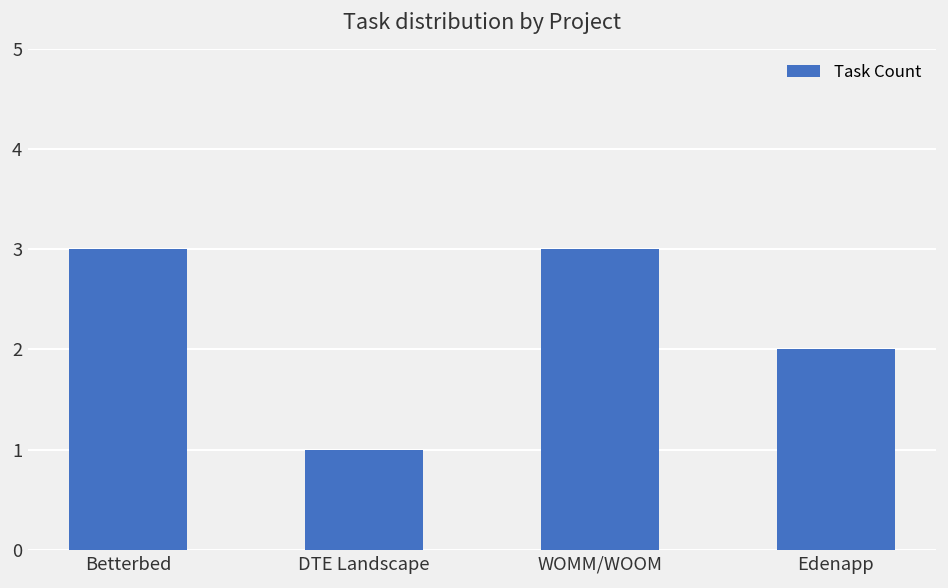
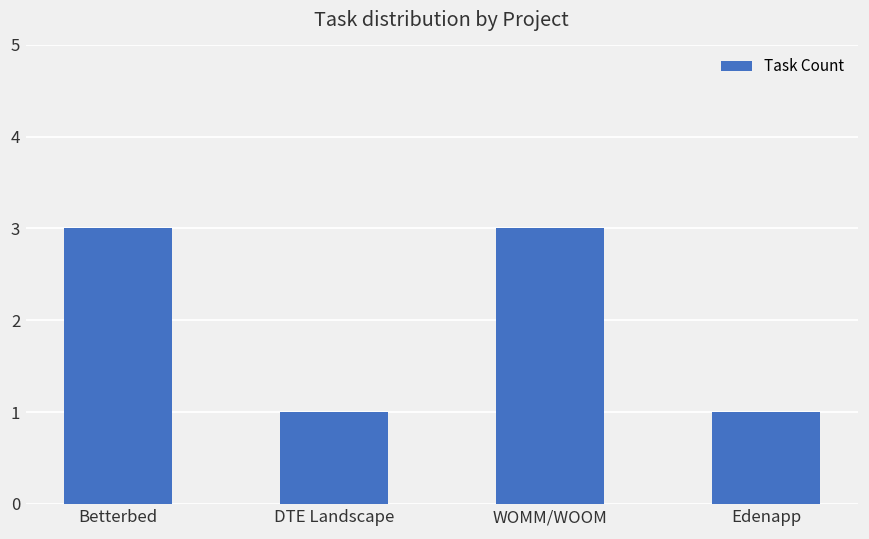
Edenapp: 2 -> 1
